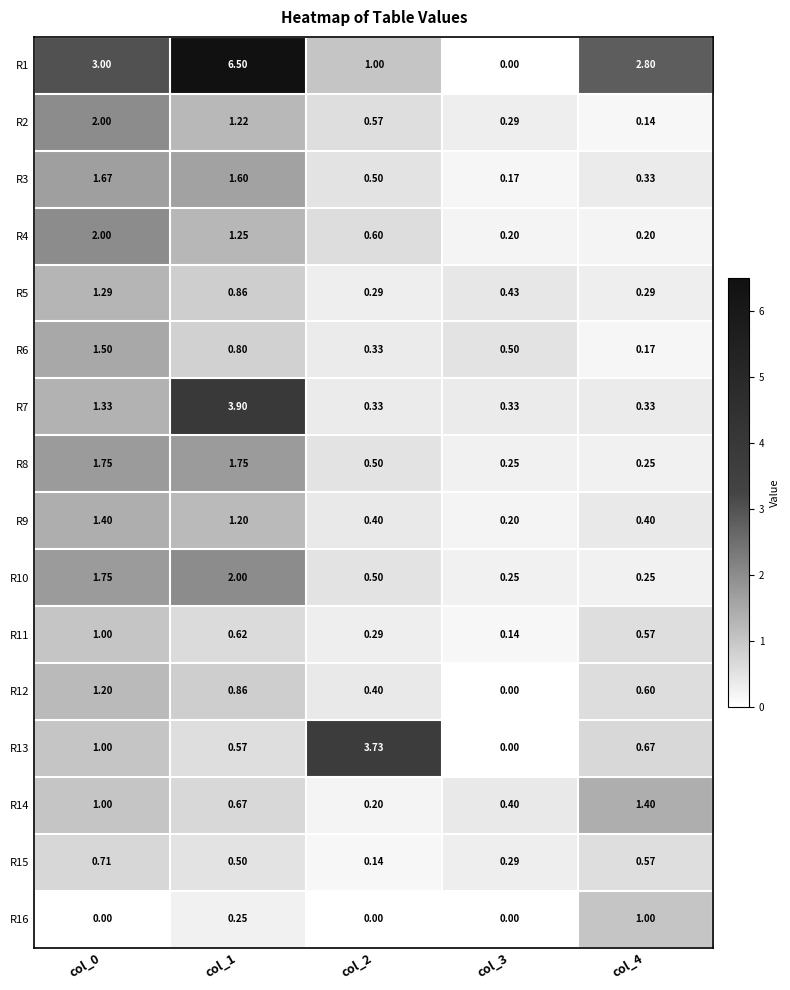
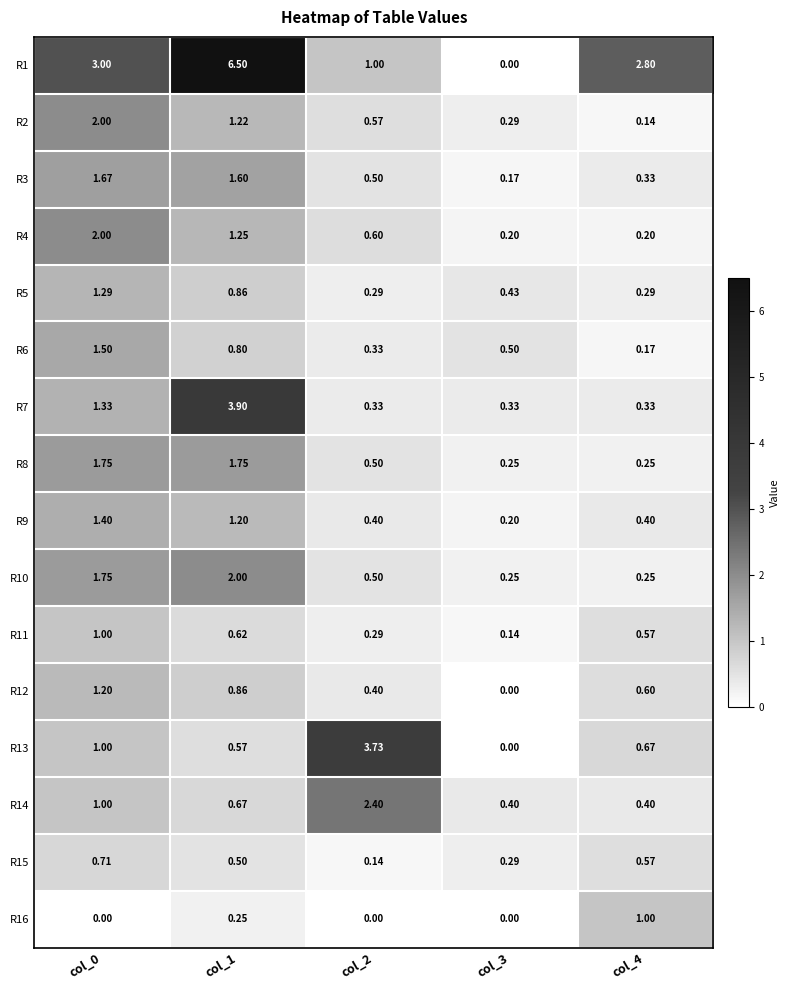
R14, col_2: 0.20 -> 2.40
R14, col_4: 1.40 -> 0.40
